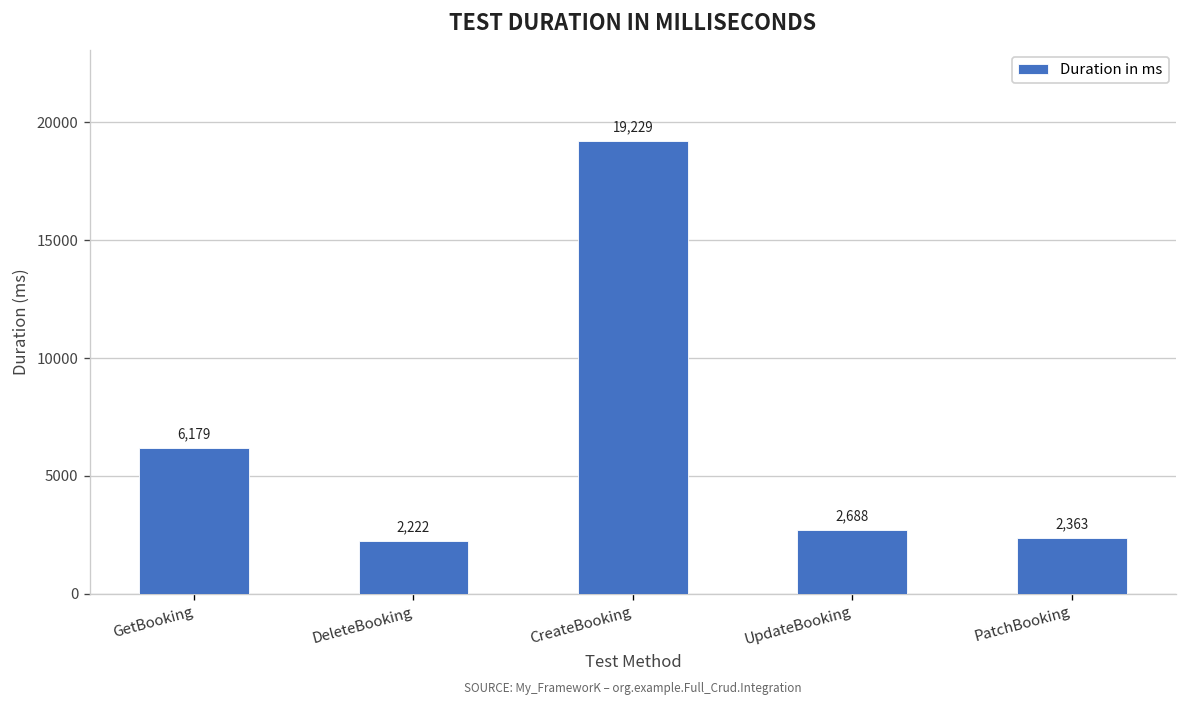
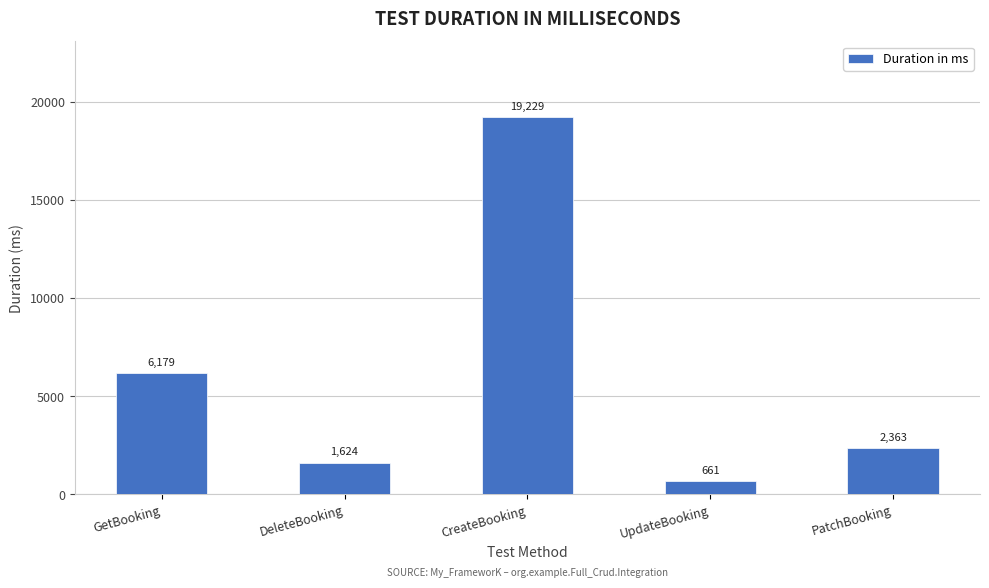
DeleteBooking: 2,222 -> 1,624
UpdateBooking: 2,688 -> 661
